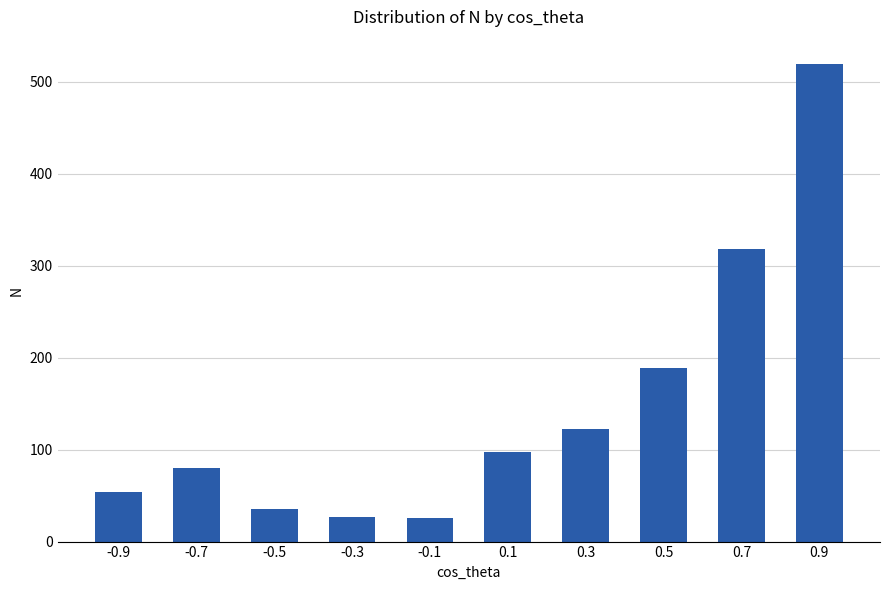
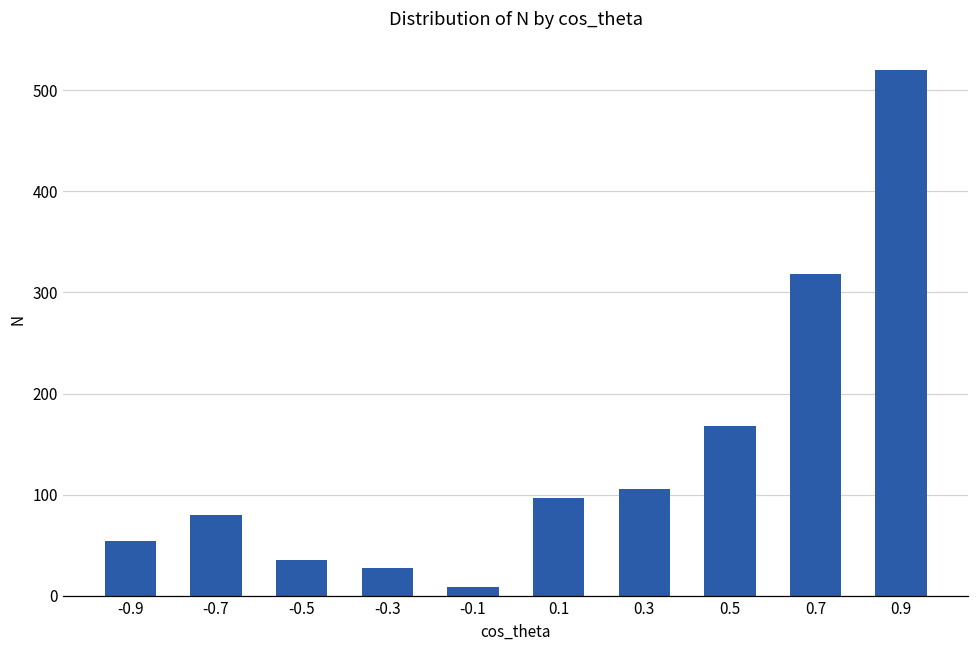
-0.1: 30 -> 10
0.3: 120 -> 110
0.5: 190 -> 170
